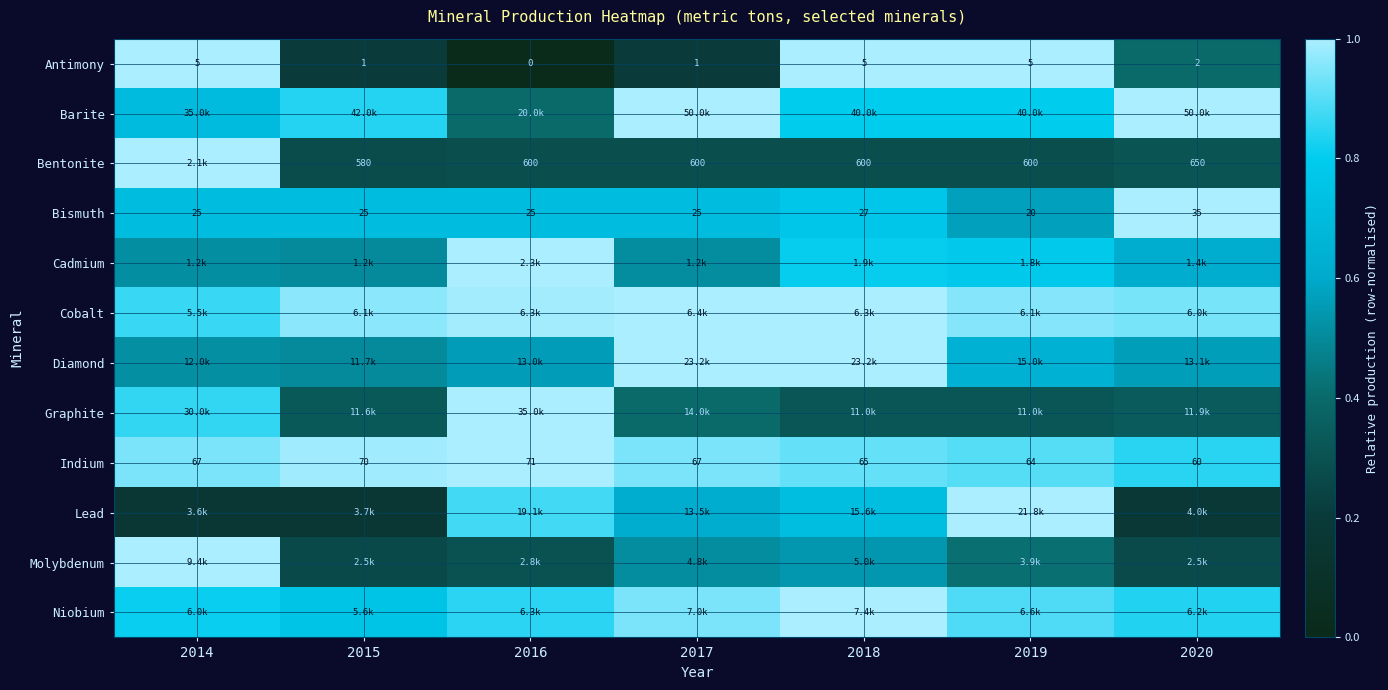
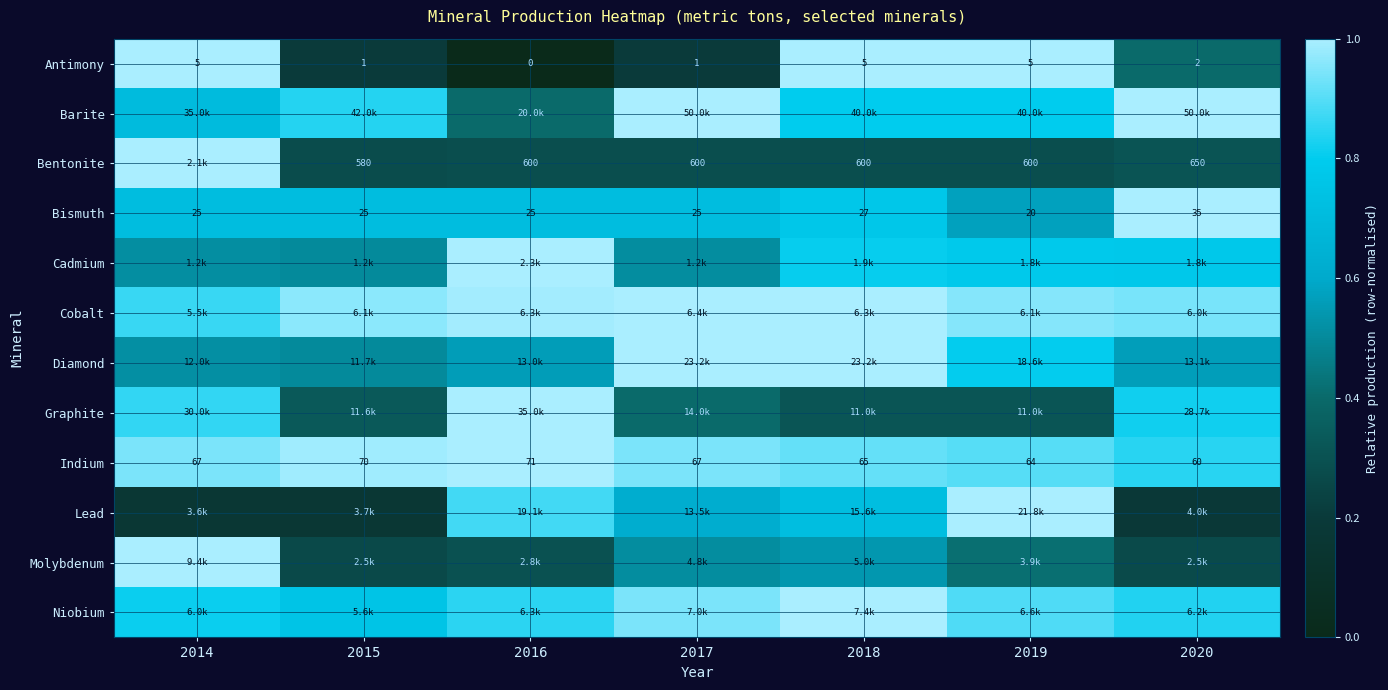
Cadmium, 2020: 1.4k -> 1.8k
Diamond, 2019: 15.0k -> 18.6k
Graphite, 2020: 11.9k -> 28.7k
